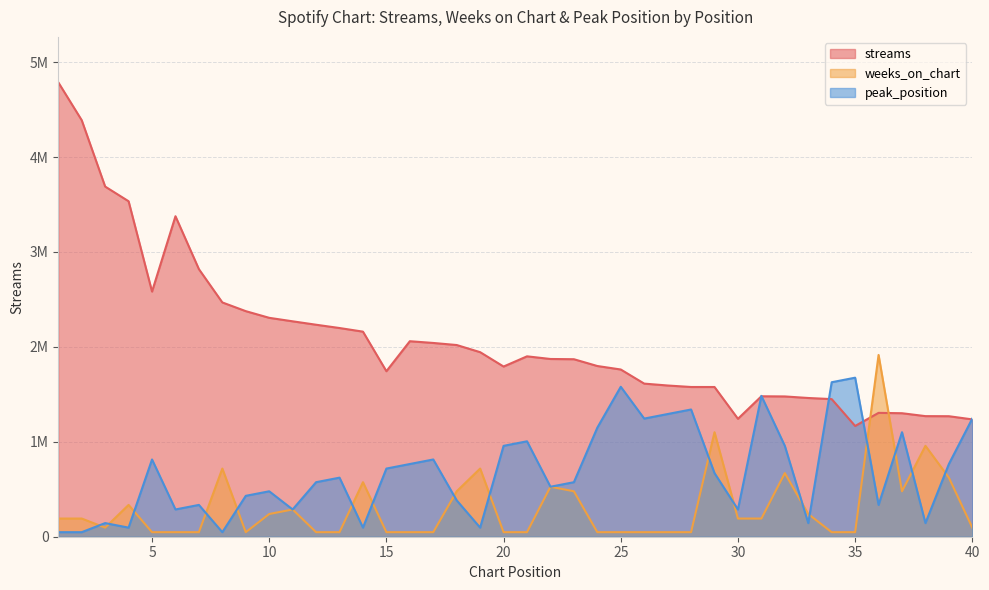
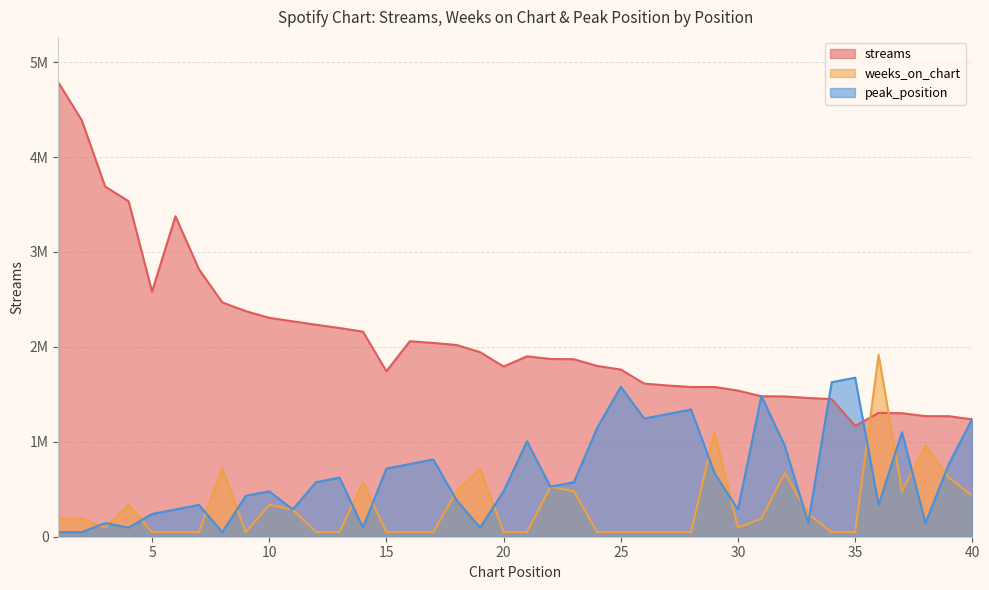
peak_position, 5: 800000 -> 200000
weeks_on_chart, 10: 200000 -> 300000
peak_position, 20: 1000000 -> 500000
streams, 30: 1200000 -> 1500000
weeks_on_chart, 30: 200000 -> 100000
weeks_on_chart, 40: 100000 -> 400000
